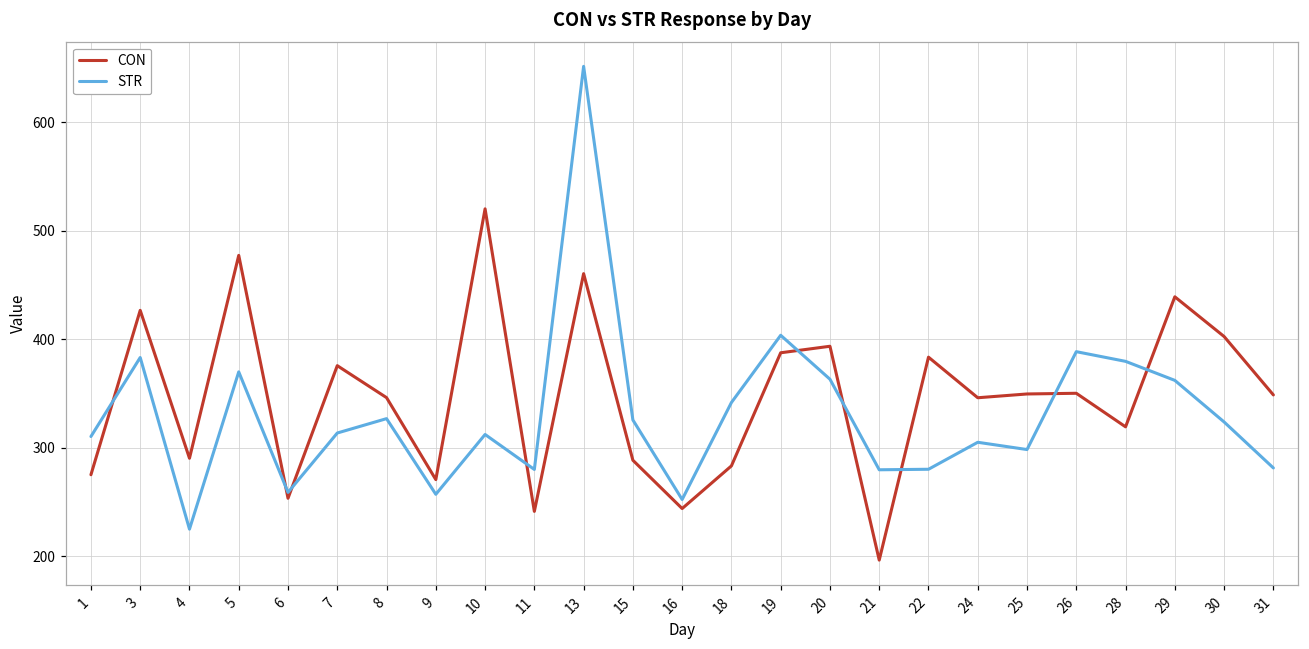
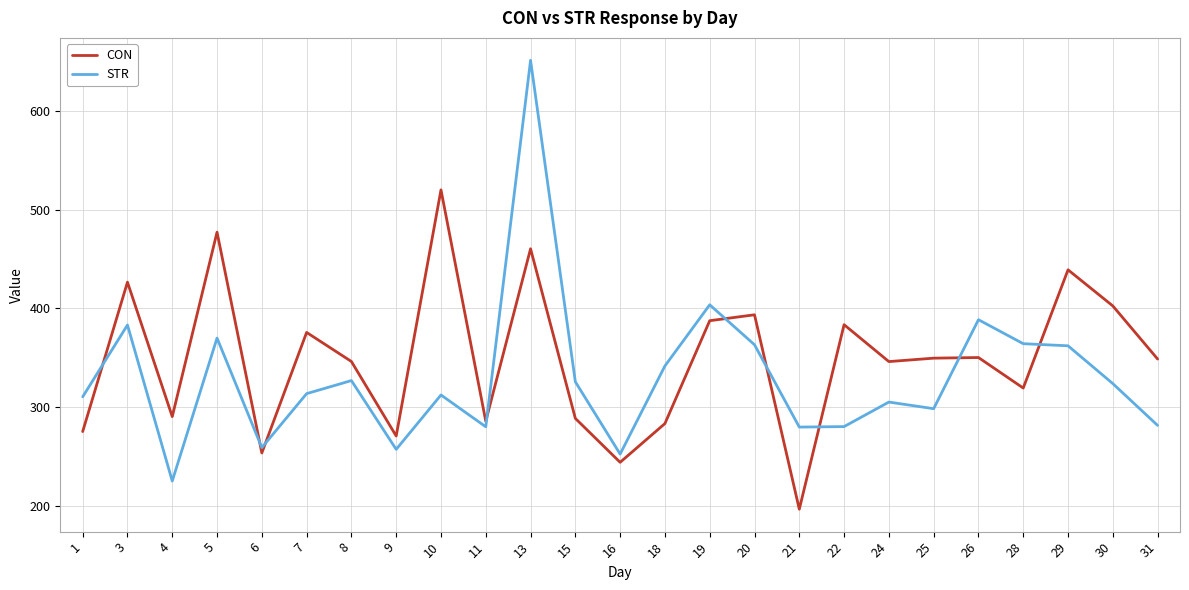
CON, 11: 240 -> 290
STR, 28: 380 -> 360
